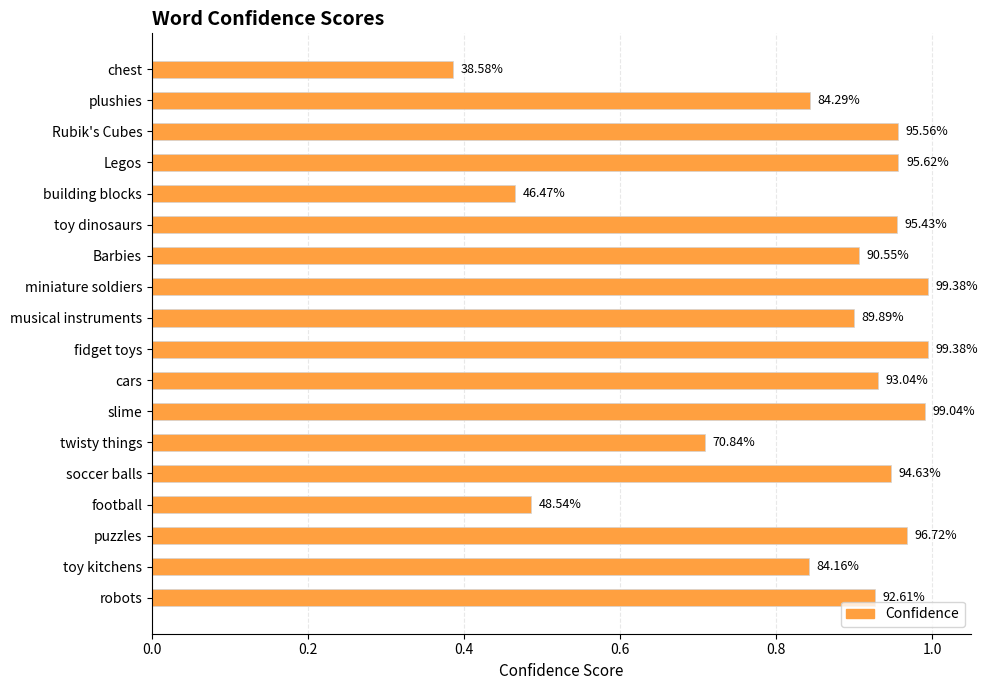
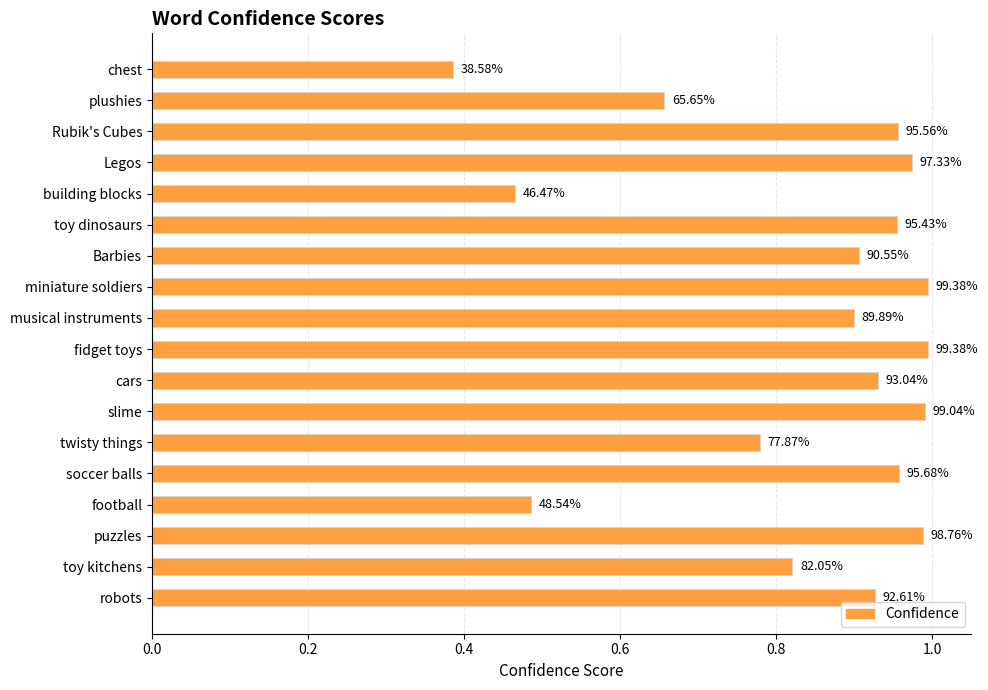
plushies: 84.29% -> 65.65%
Legos: 95.62% -> 97.33%
twisty things: 70.84% -> 77.87%
soccer balls: 94.63% -> 95.68%
puzzles: 96.72% -> 98.76%
toy kitchens: 84.16% -> 82.05%
